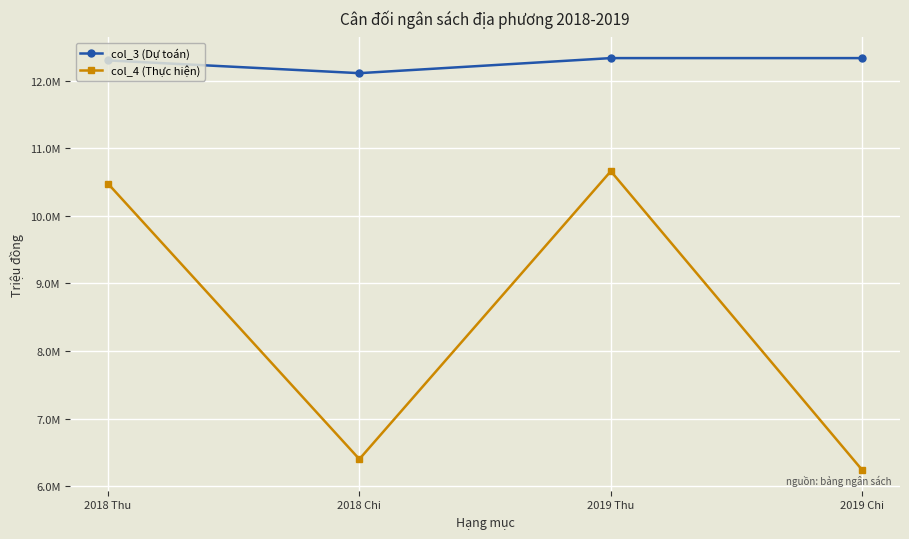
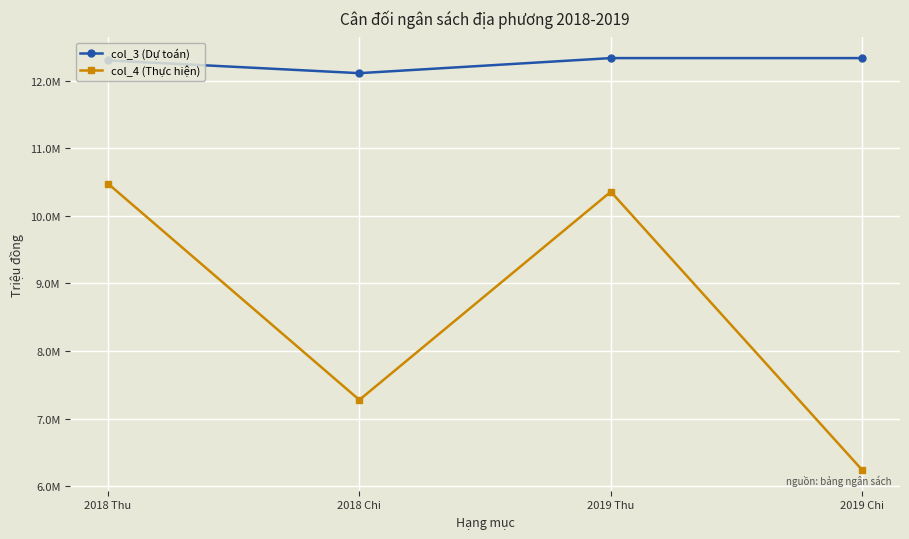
col_4 (Thực hiện), 2018 Chi: 6400000 -> 7300000
col_4 (Thực hiện), 2019 Thu: 10700000 -> 10400000
